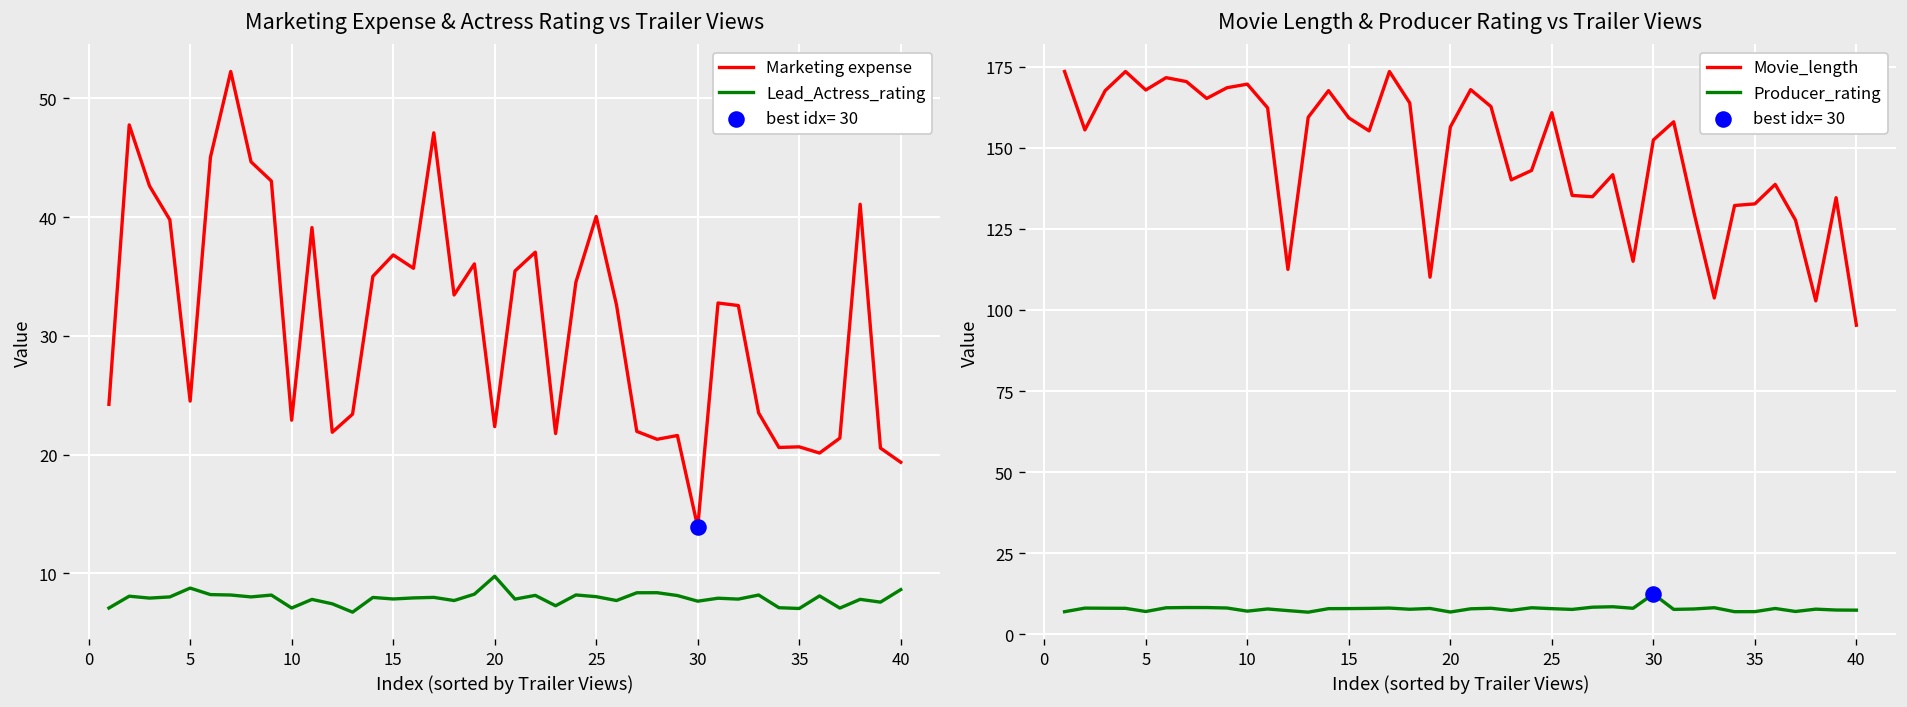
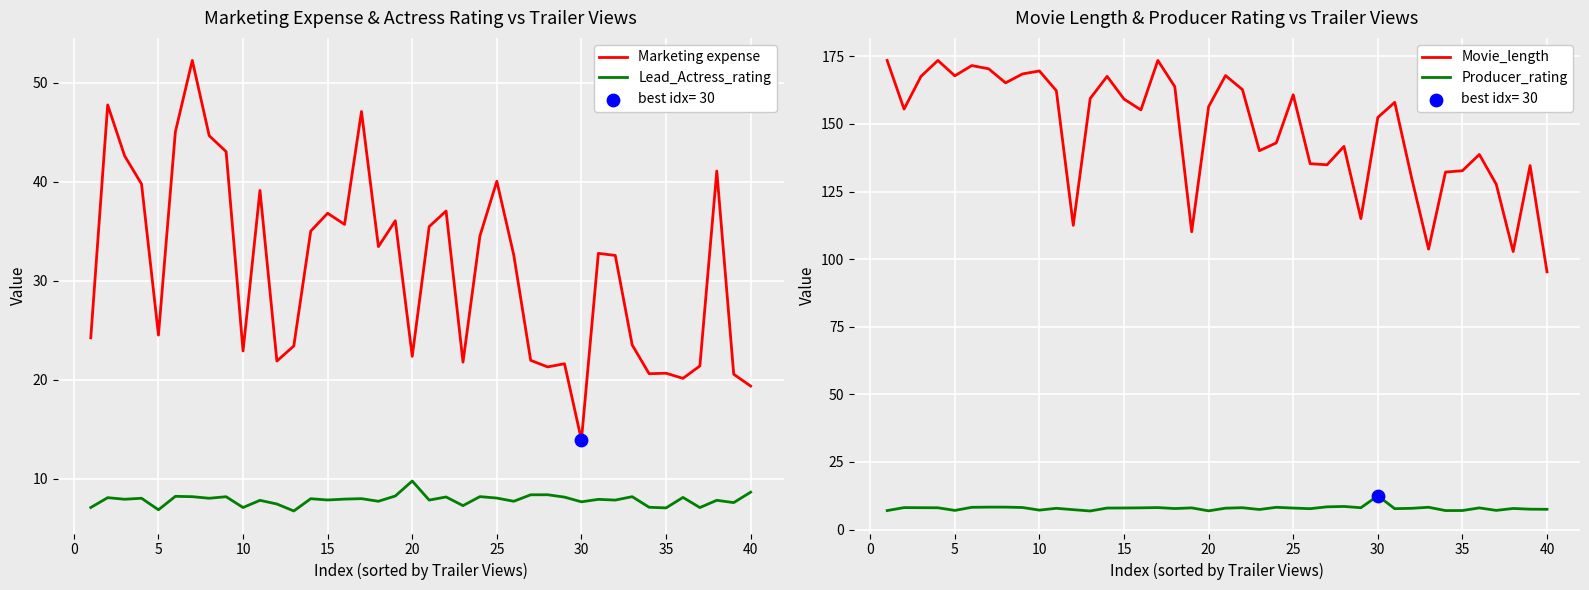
Marketing Expense & Actress Rating vs Trailer Views, Lead_Actress_rating, 5: 9 -> 7
